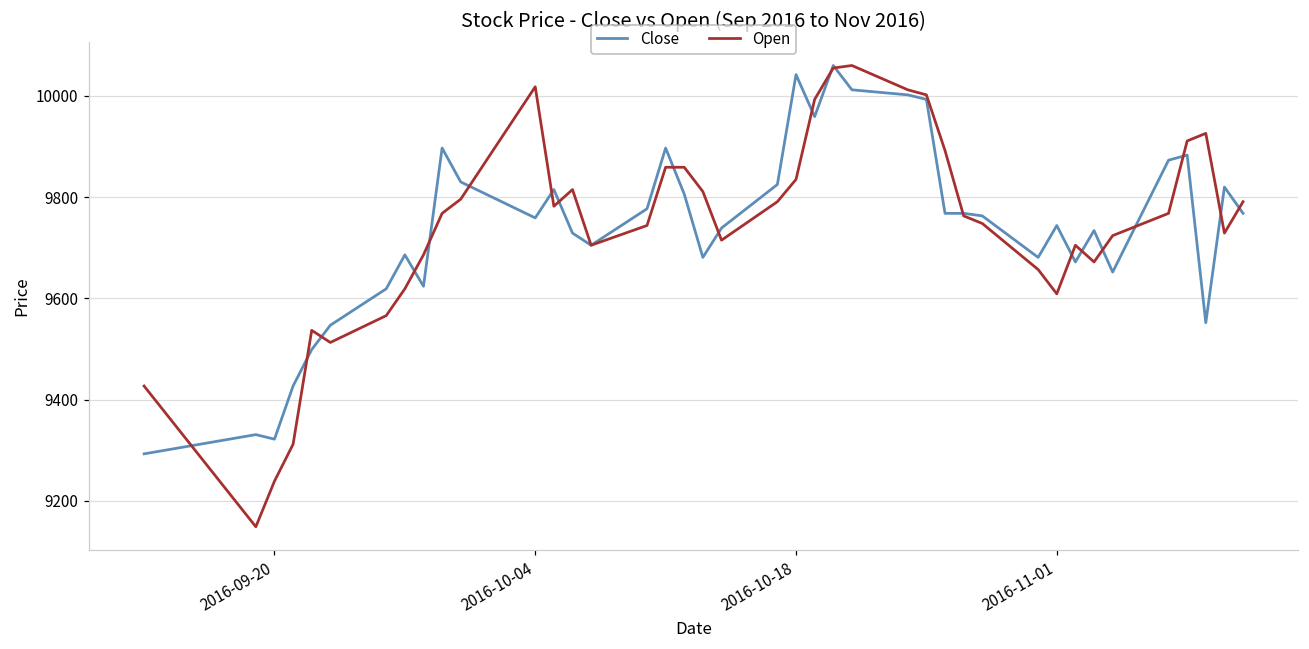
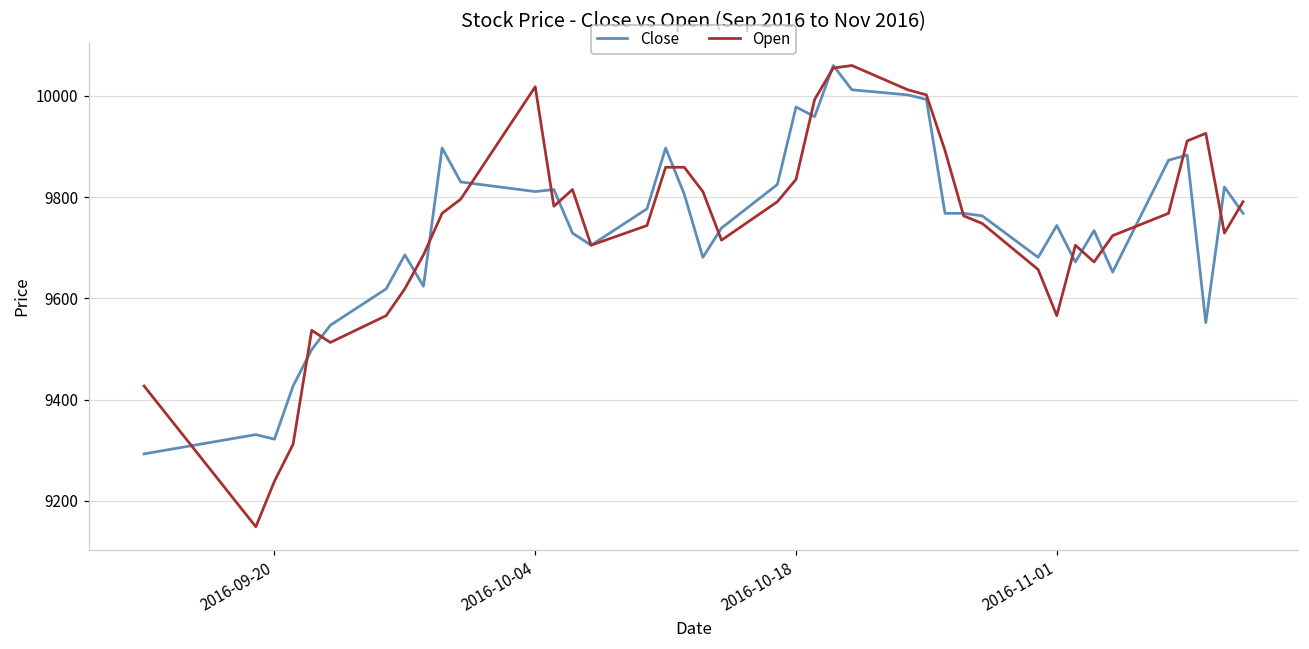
Close, 2016-10-04: 9760 -> 9810
Close, 2016-10-18: 10040 -> 9980
Open, 2016-11-01: 9610 -> 9570
